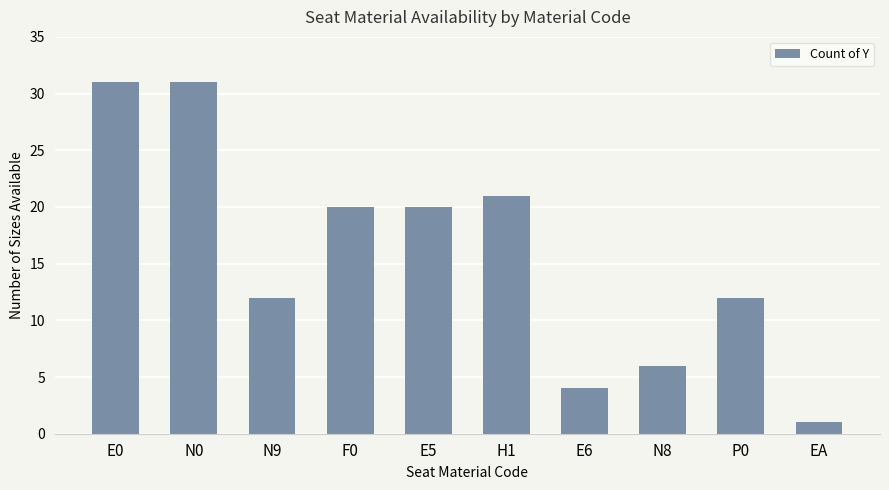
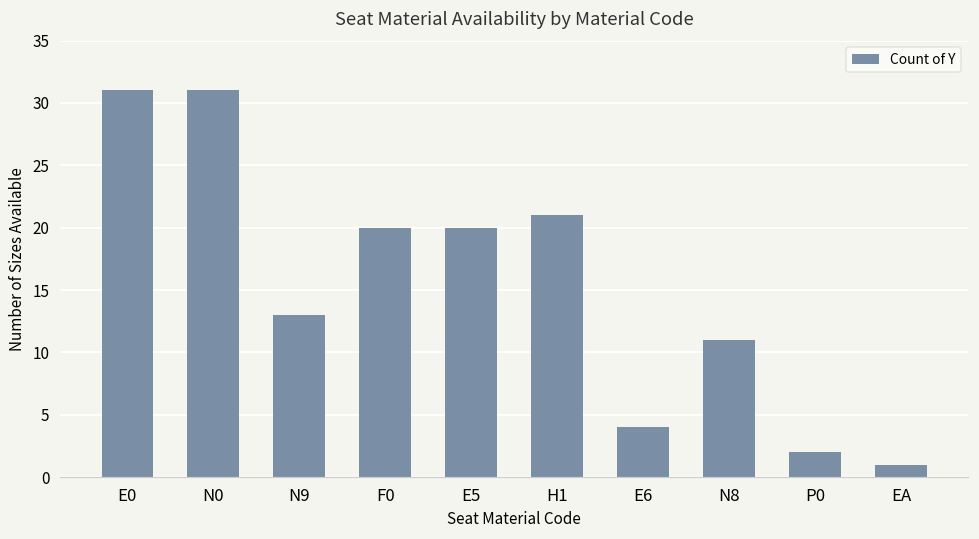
N9: 12 -> 13
N8: 6 -> 11
P0: 12 -> 2
